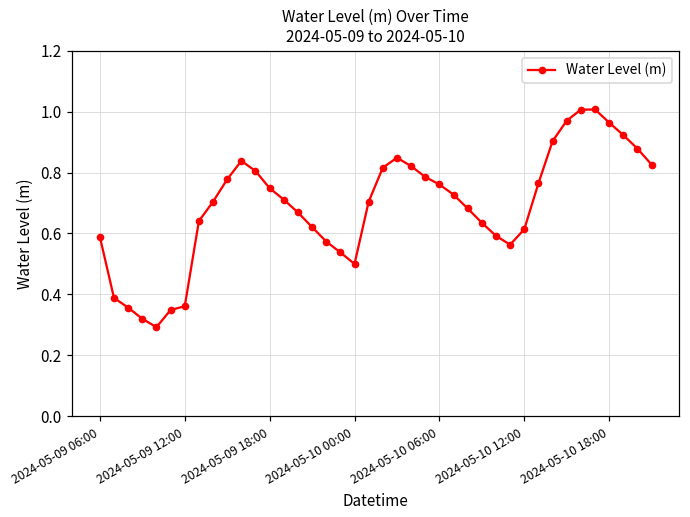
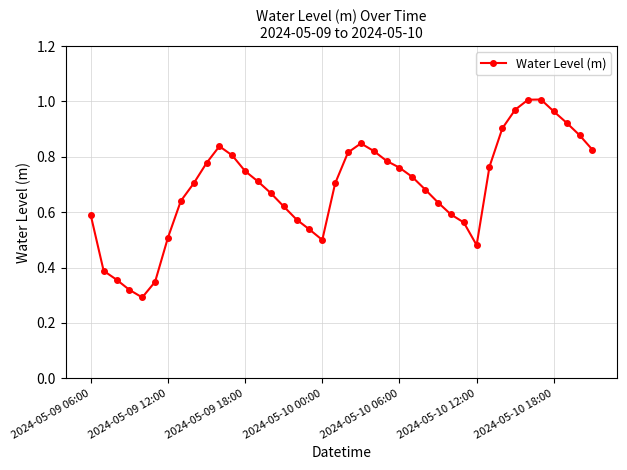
2024-05-09 12:00: 0.36 -> 0.51
2024-05-10 12:00: 0.61 -> 0.48
